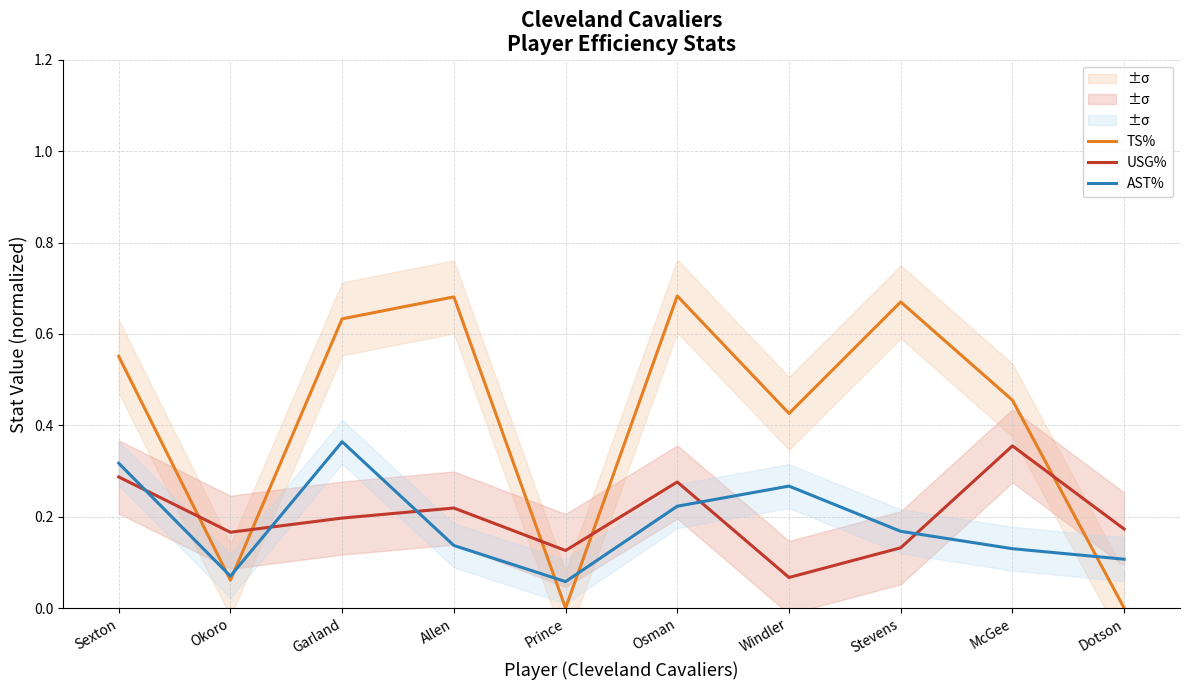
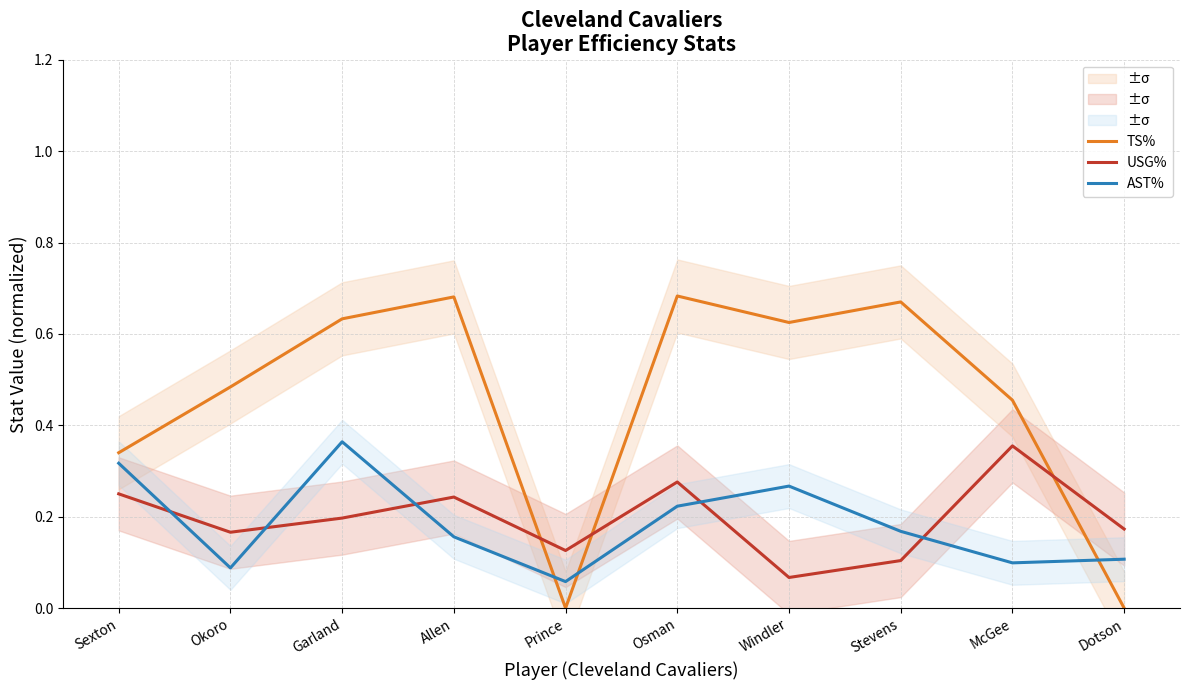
TS%, Sexton: 0.55 -> 0.34
USG%, Sexton: 0.29 -> 0.25
TS%, Okoro: 0.06 -> 0.48
AST%, Okoro: 0.07 -> 0.09
USG%, Allen: 0.22 -> 0.24
AST%, Allen: 0.14 -> 0.16
TS%, Windler: 0.43 -> 0.63
USG%, Stevens: 0.13 -> 0.10
AST%, McGee: 0.13 -> 0.10
